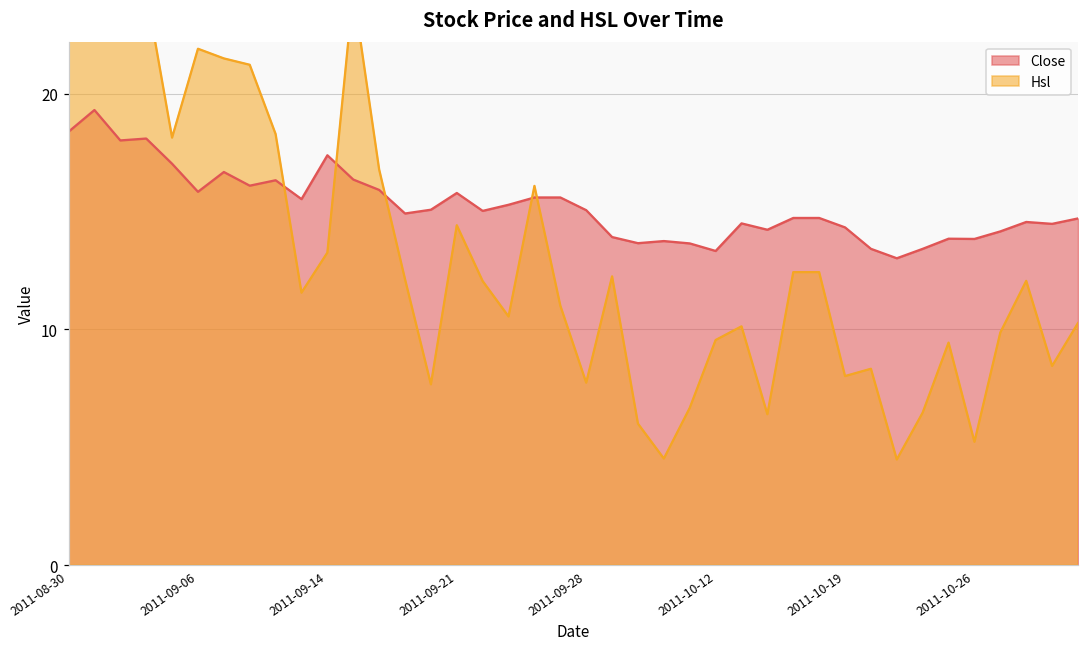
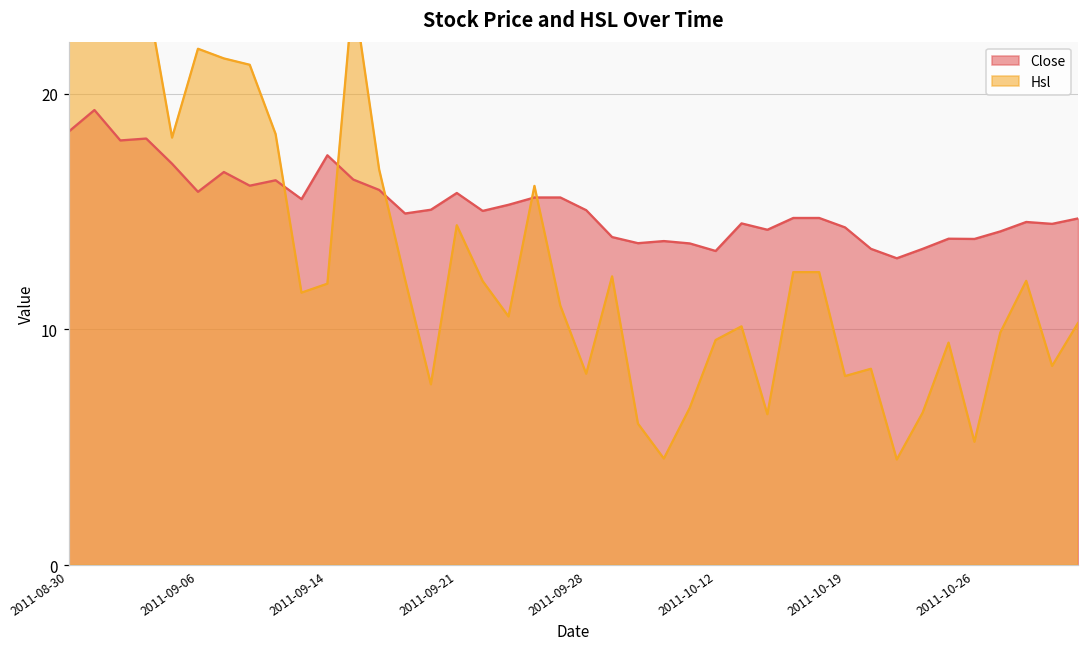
Hsl, 2011-09-14: 13.3 -> 11.9
Hsl, 2011-09-28: 7.7 -> 8.1
